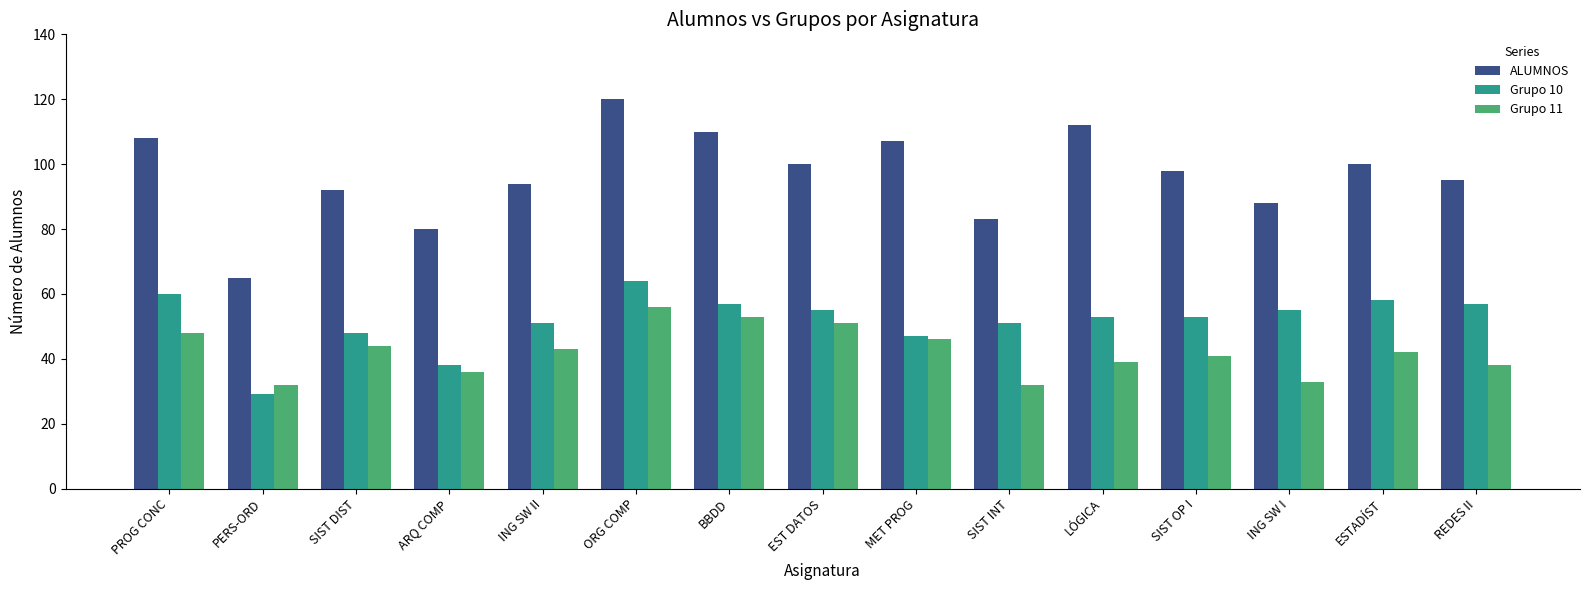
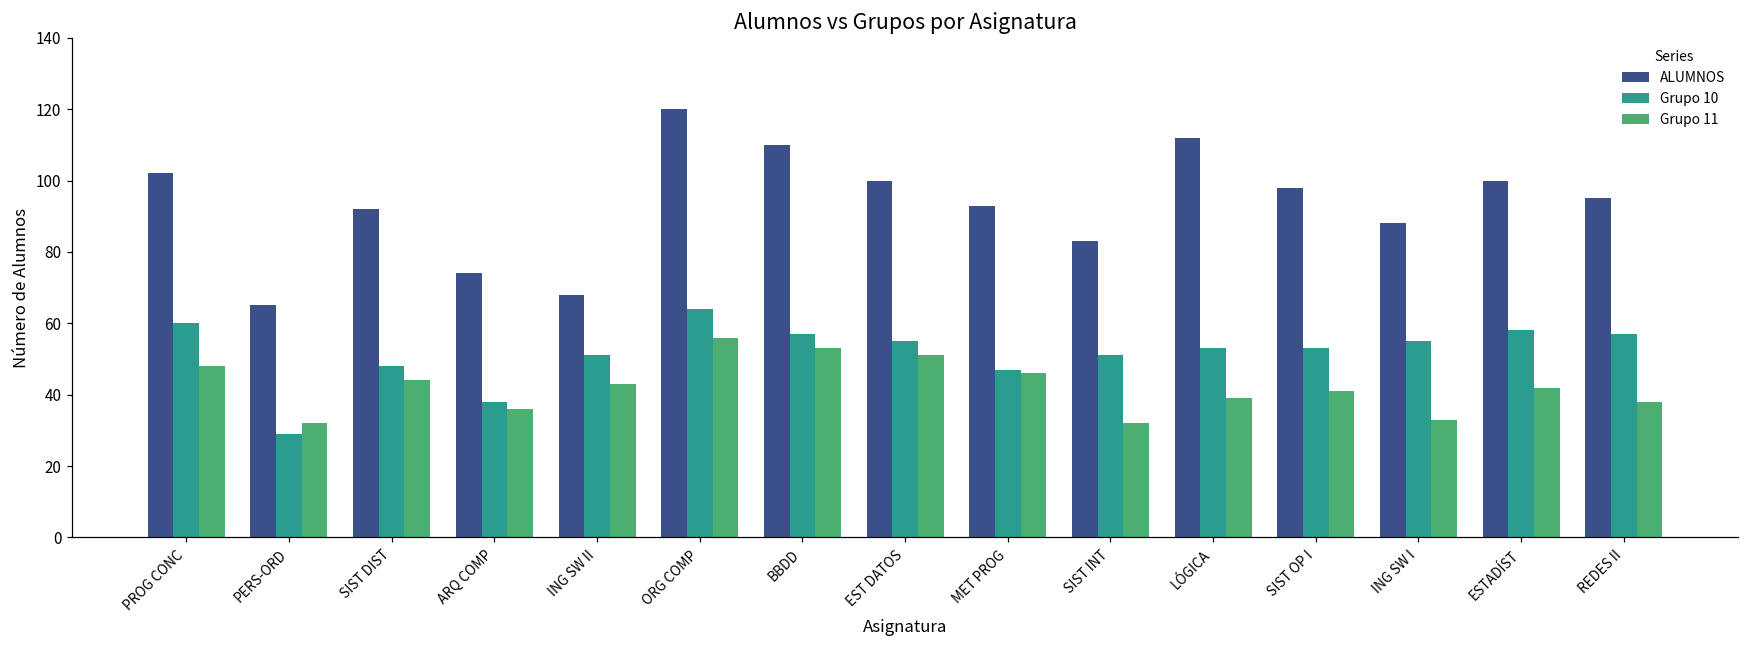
ALUMNOS, PROG CONC: 108 -> 102
ALUMNOS, ARQ COMP: 80 -> 74
ALUMNOS, ING SW II: 94 -> 68
ALUMNOS, MET PROG: 107 -> 93
